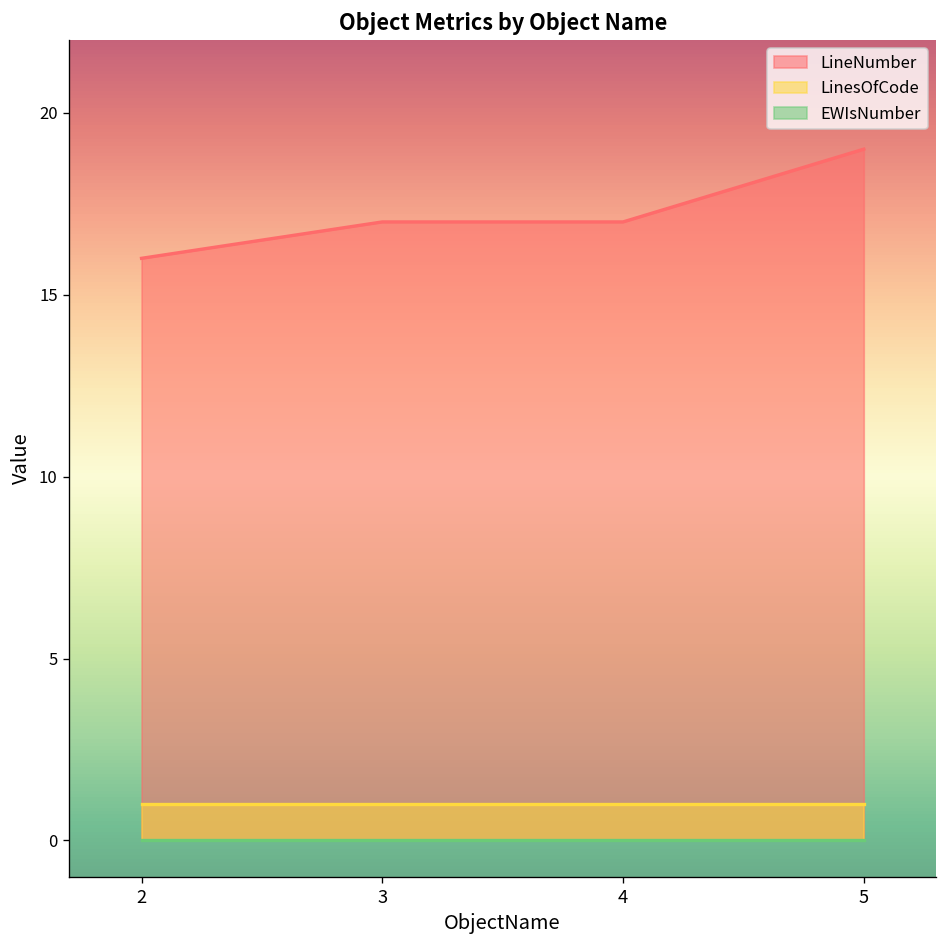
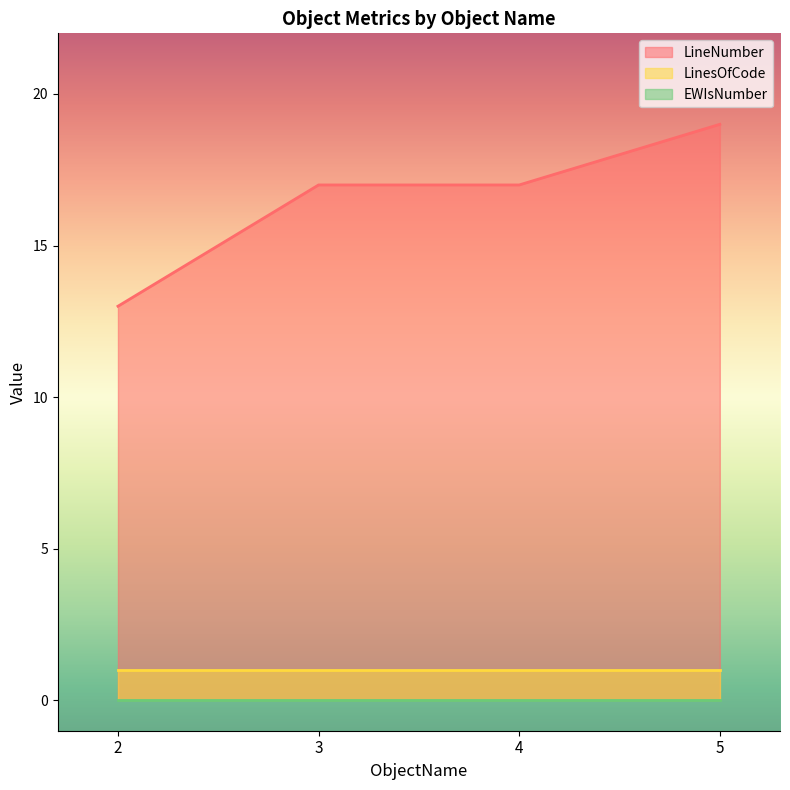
LineNumber, 2: 16 -> 13
